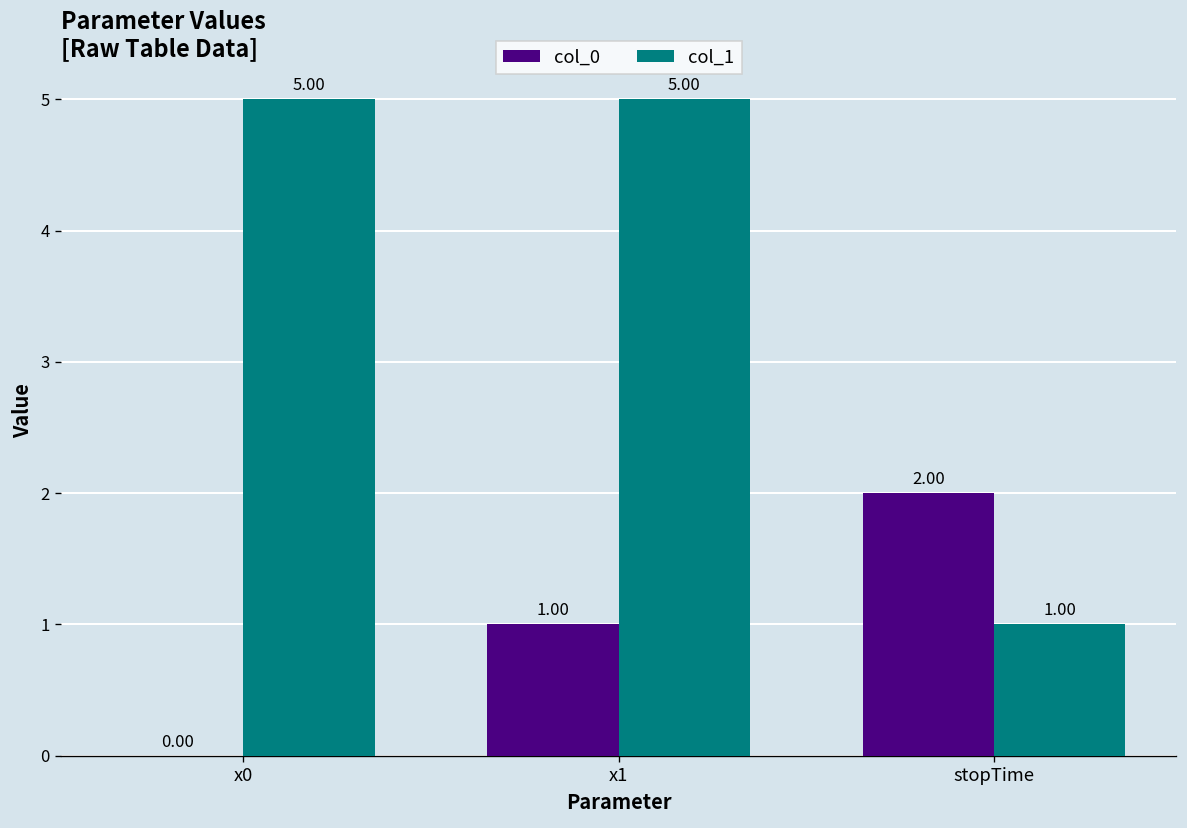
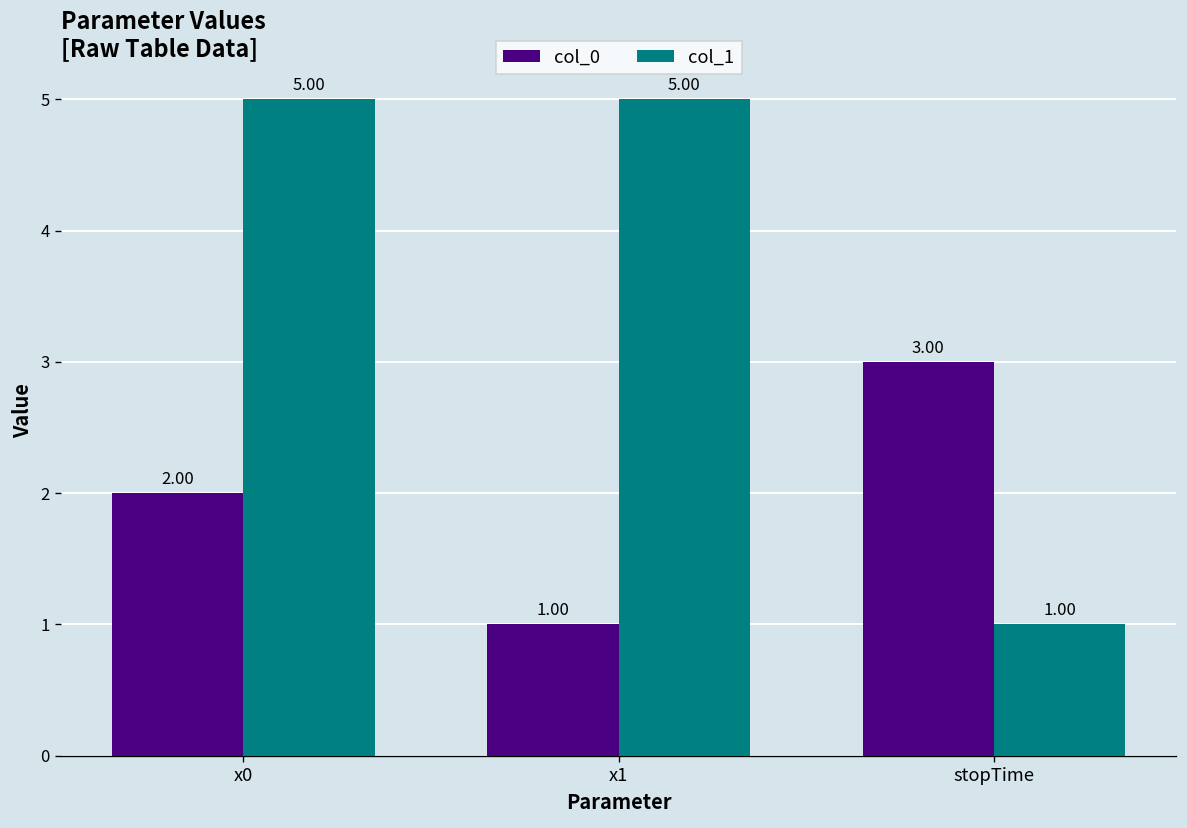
col_0, x0: 0.00 -> 2.00
col_0, stopTime: 2.00 -> 3.00
